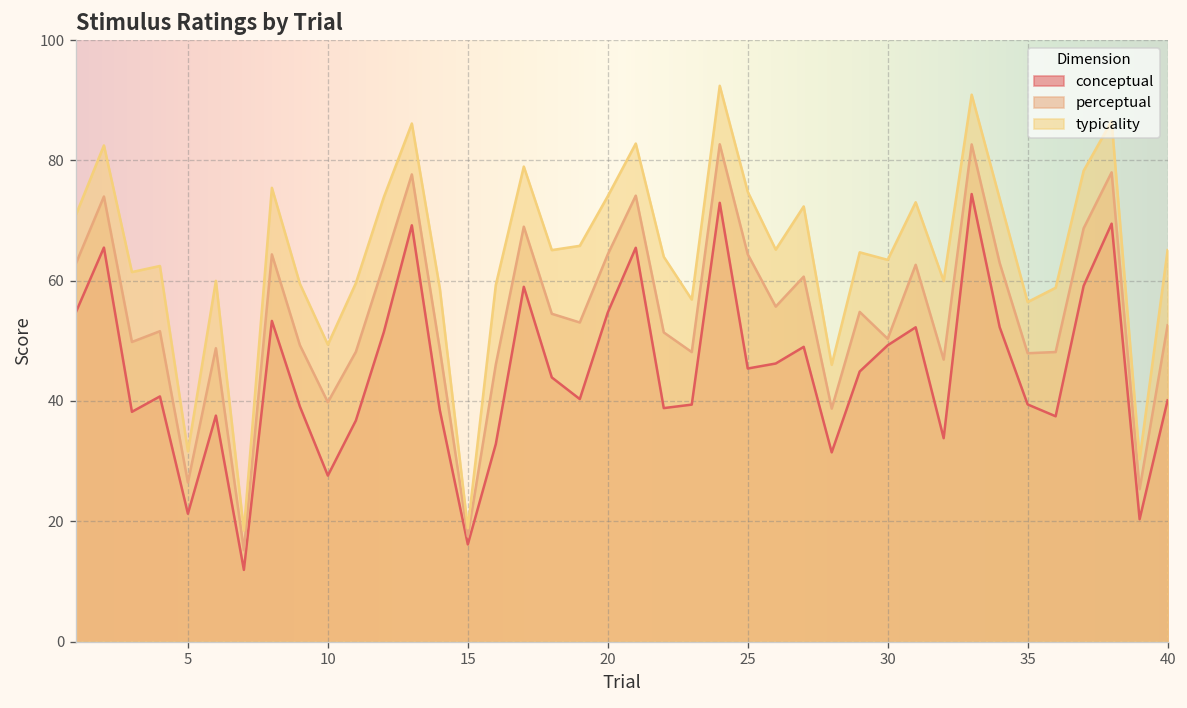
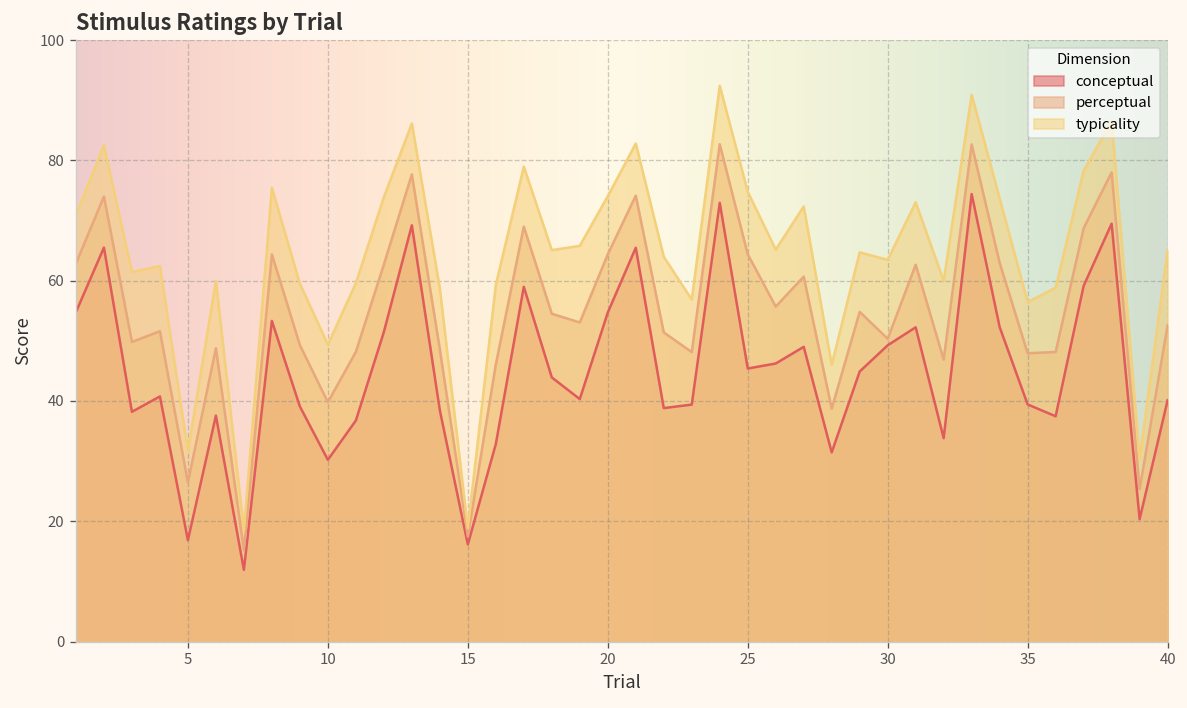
conceptual, 5: 21 -> 17
conceptual, 10: 28 -> 30
